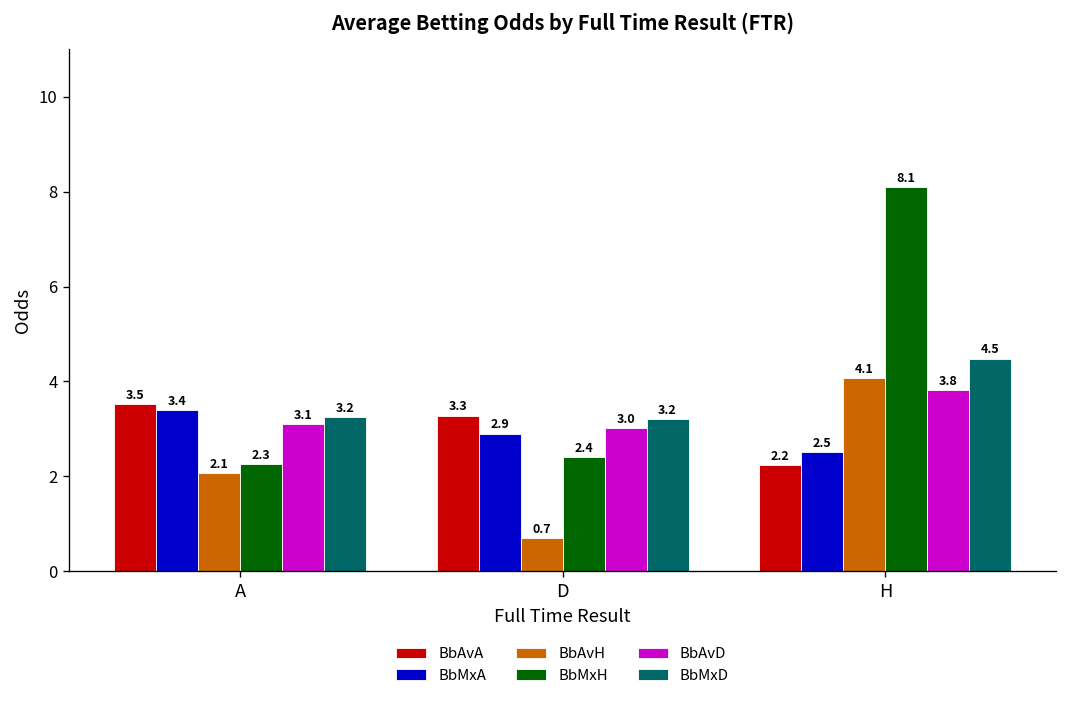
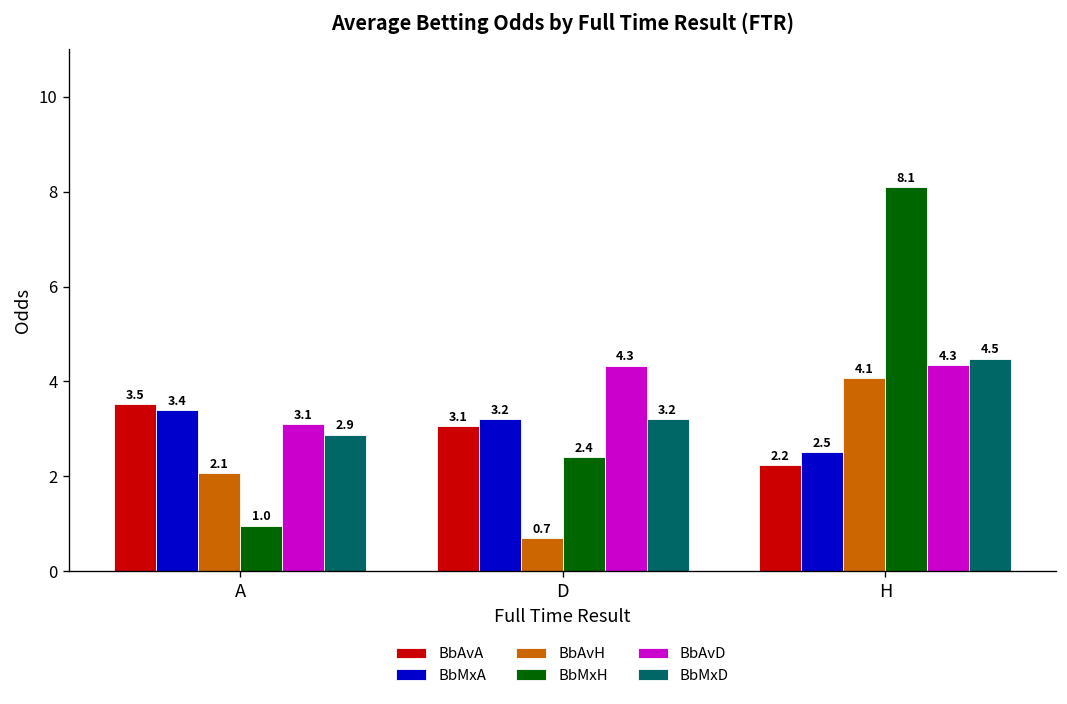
BbMxH, A: 2.3 -> 1.0
BbMxD, A: 3.2 -> 2.9
BbAvA, D: 3.3 -> 3.1
BbMxA, D: 2.9 -> 3.2
BbAvD, D: 3.0 -> 4.3
BbAvD, H: 3.8 -> 4.3
